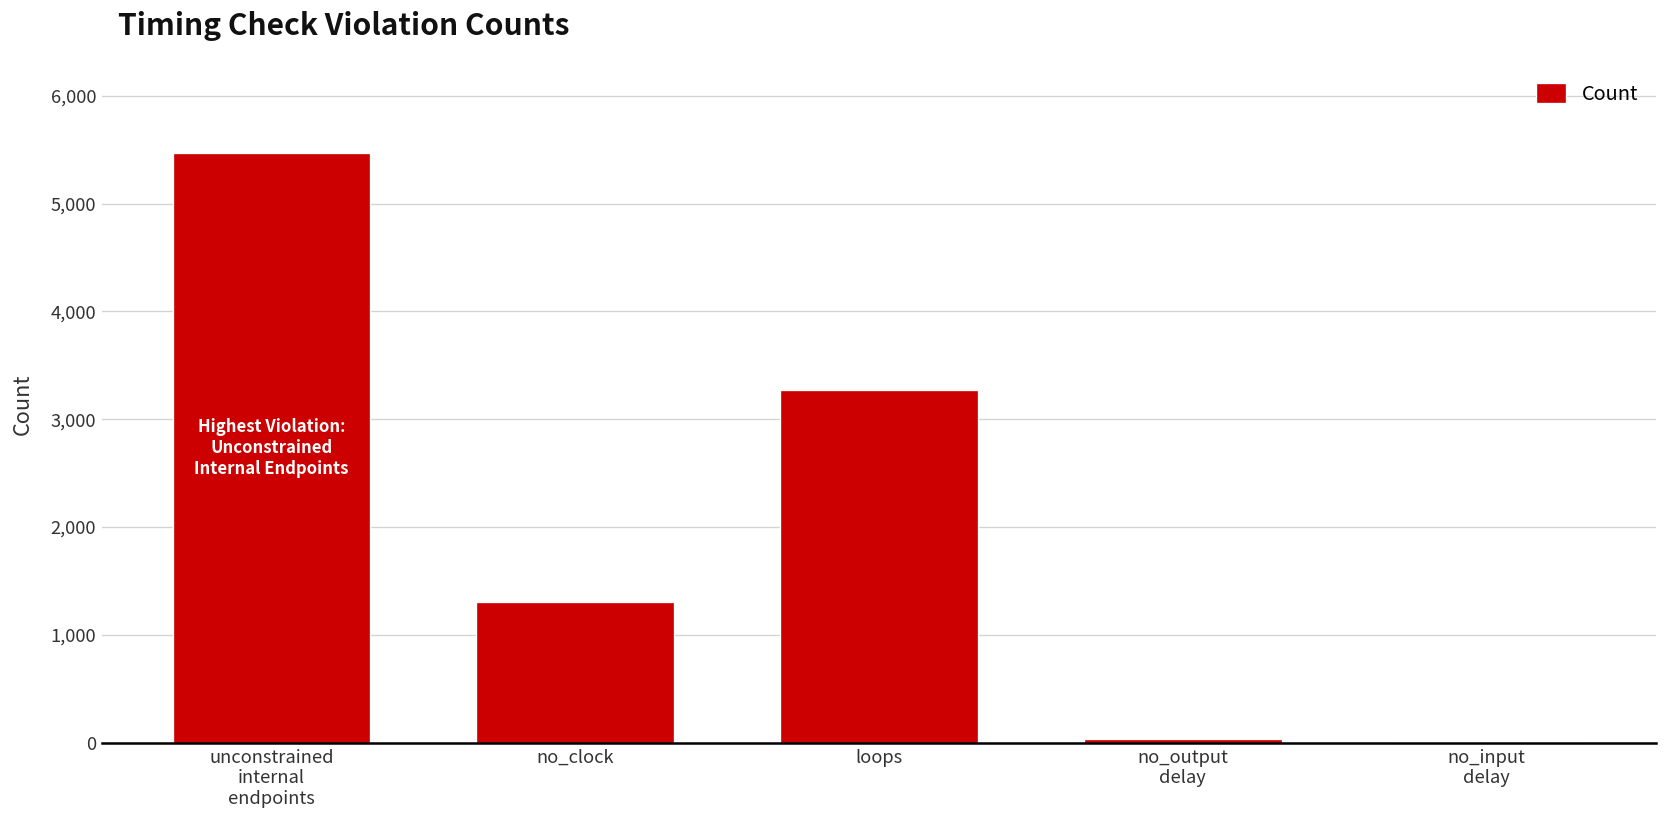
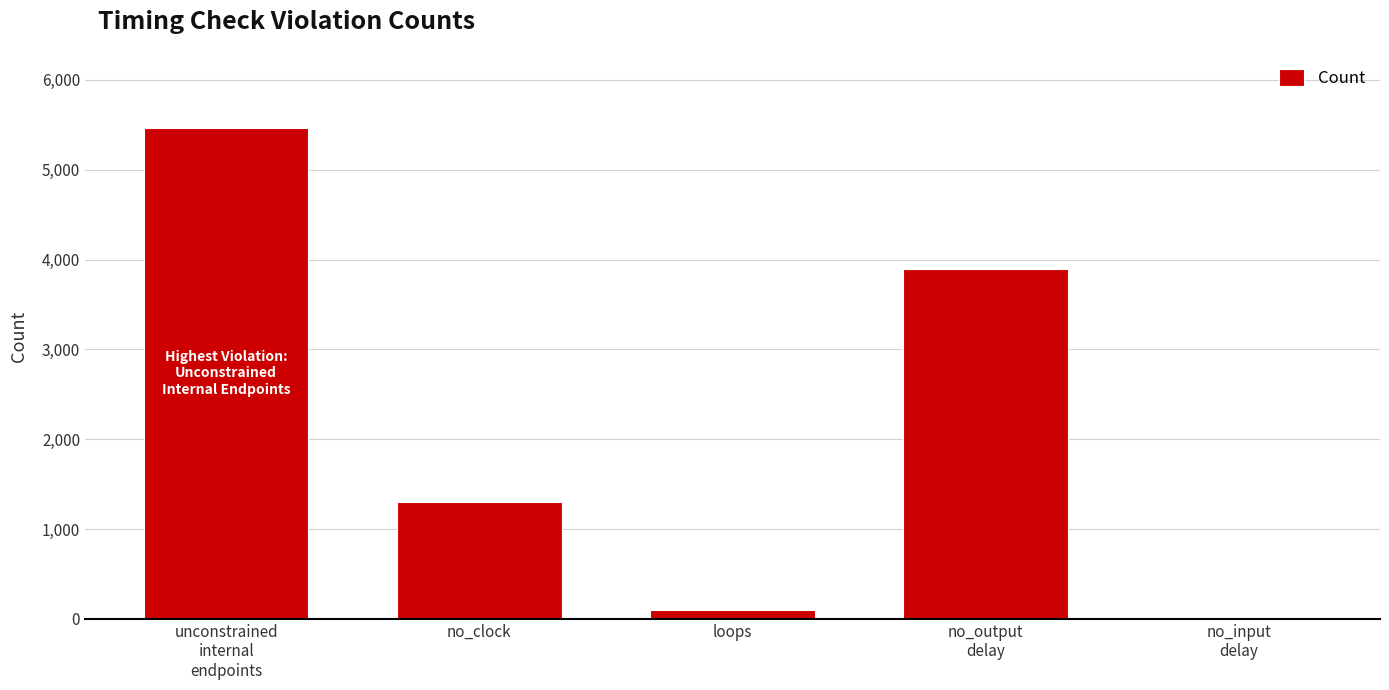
loops: 3,300 -> 100
no_output delay: 0 -> 3,900
